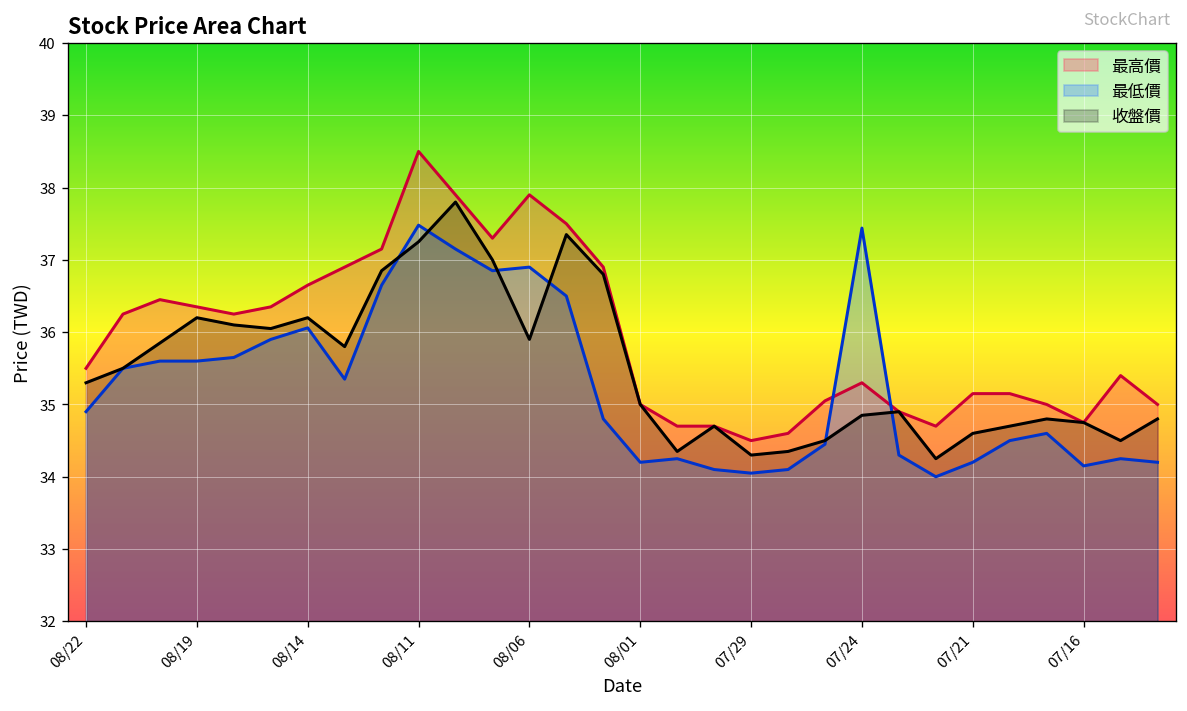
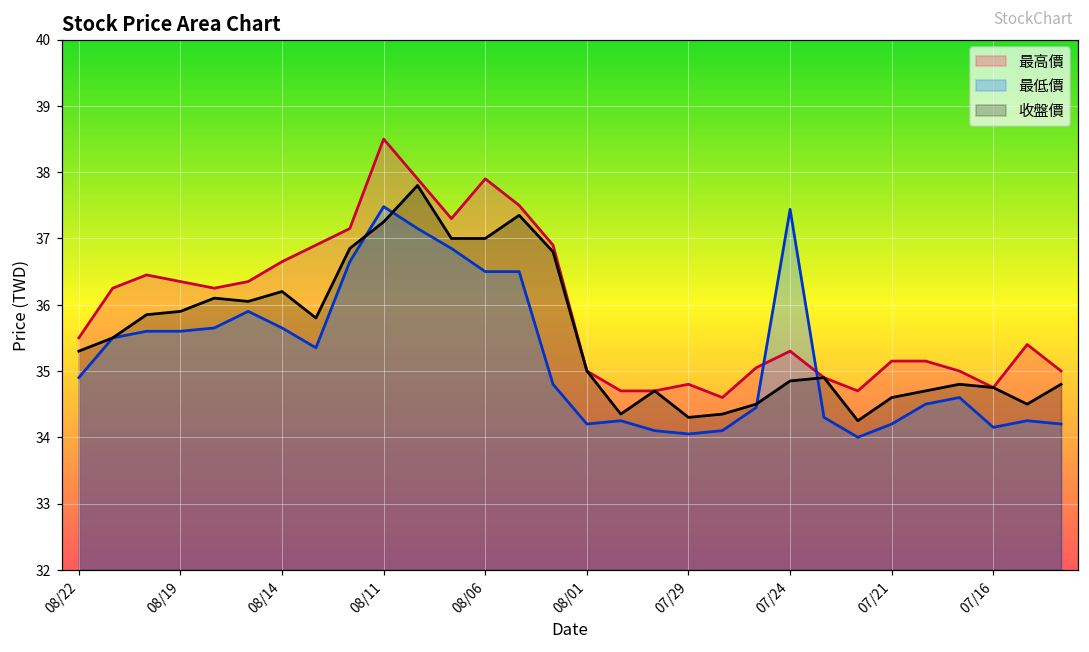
收盤價, 08/19: 36.2 -> 35.9
最低價, 08/14: 36.1 -> 35.7
最低價, 08/06: 36.9 -> 36.5
收盤價, 08/06: 35.9 -> 37.0
最高價, 07/29: 34.5 -> 34.8
